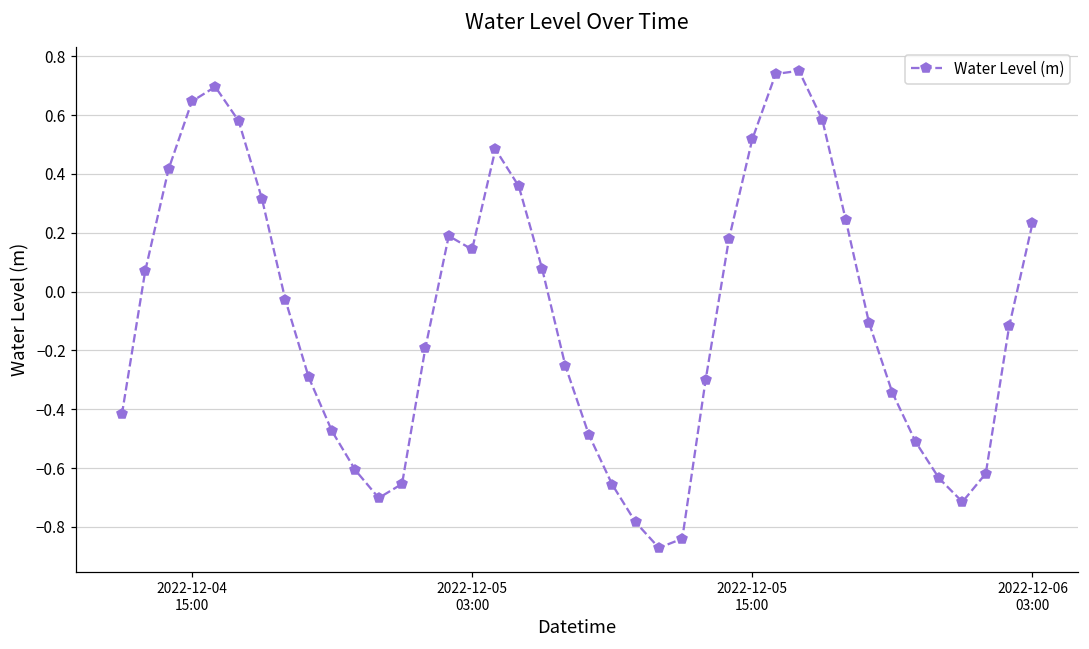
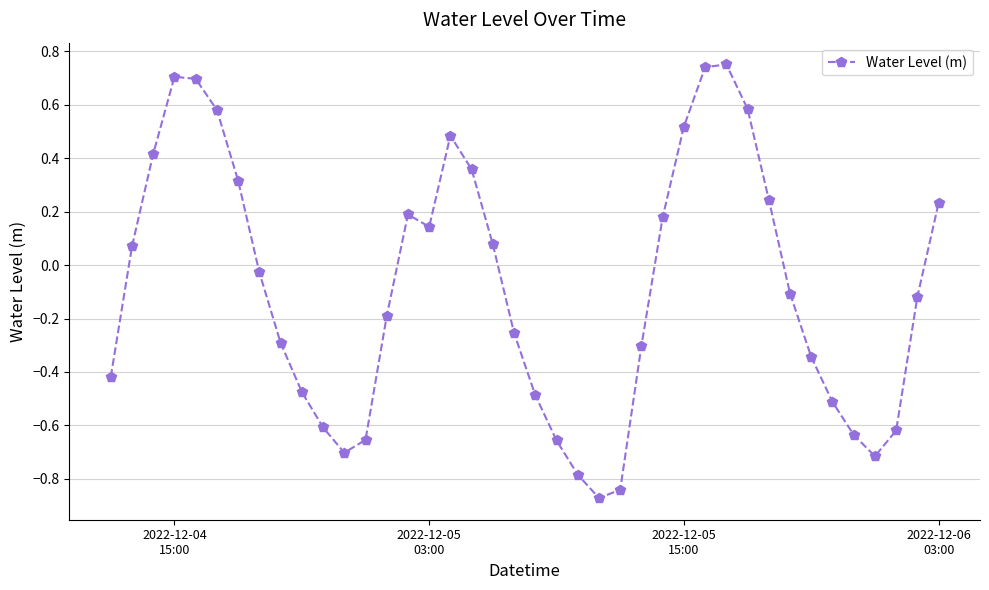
2022-12-04 15:00: 0.65 -> 0.70
